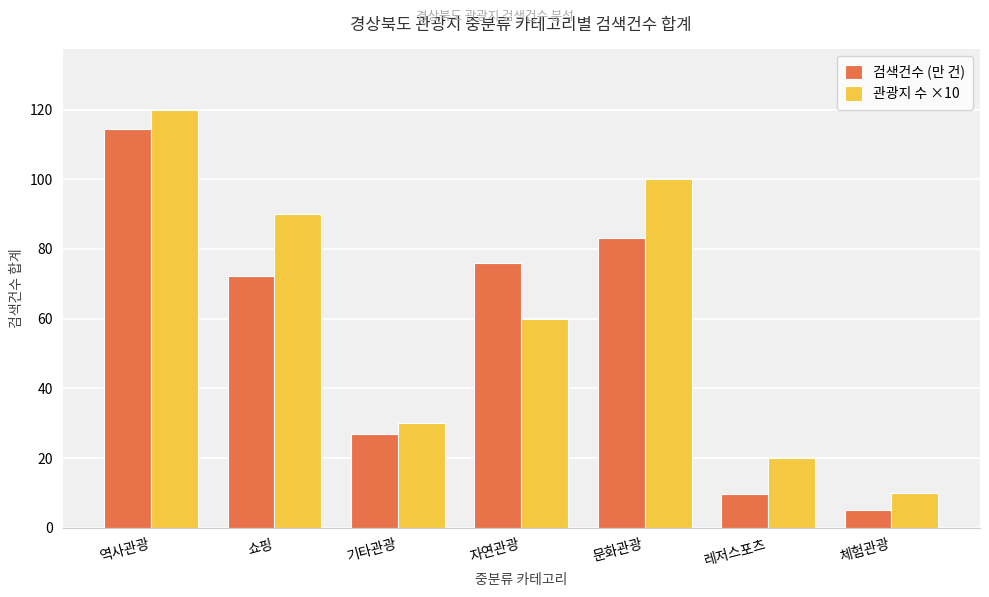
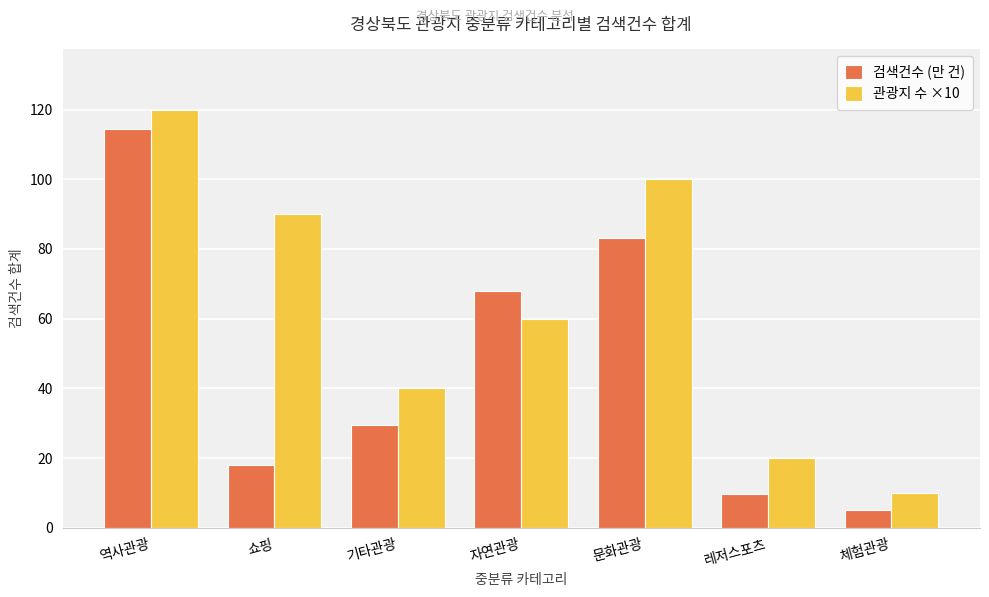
검색건수 (만 건), 쇼핑: 72 -> 18
검색건수 (만 건), 기타관광: 27 -> 30
관광지 수 ×10, 기타관광: 30 -> 40
검색건수 (만 건), 자연관광: 76 -> 68
